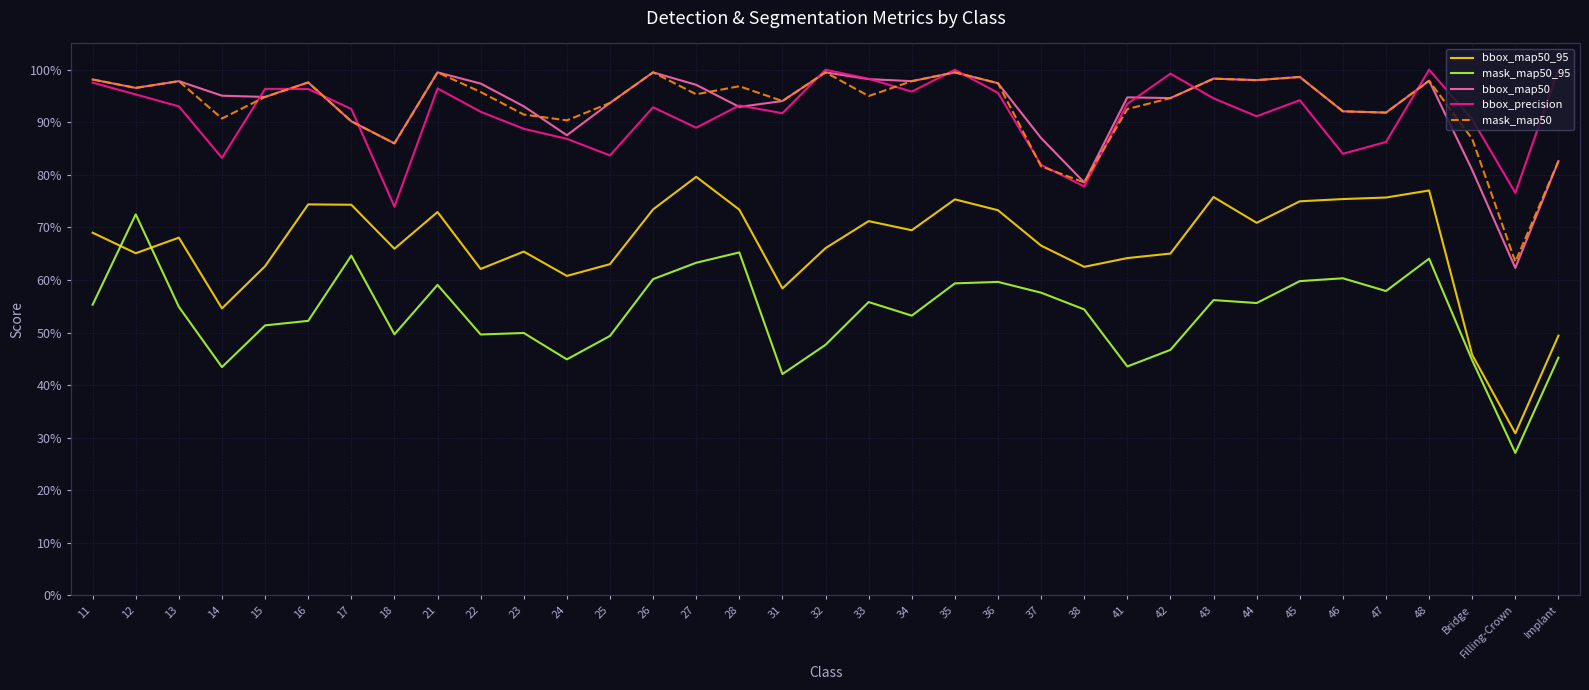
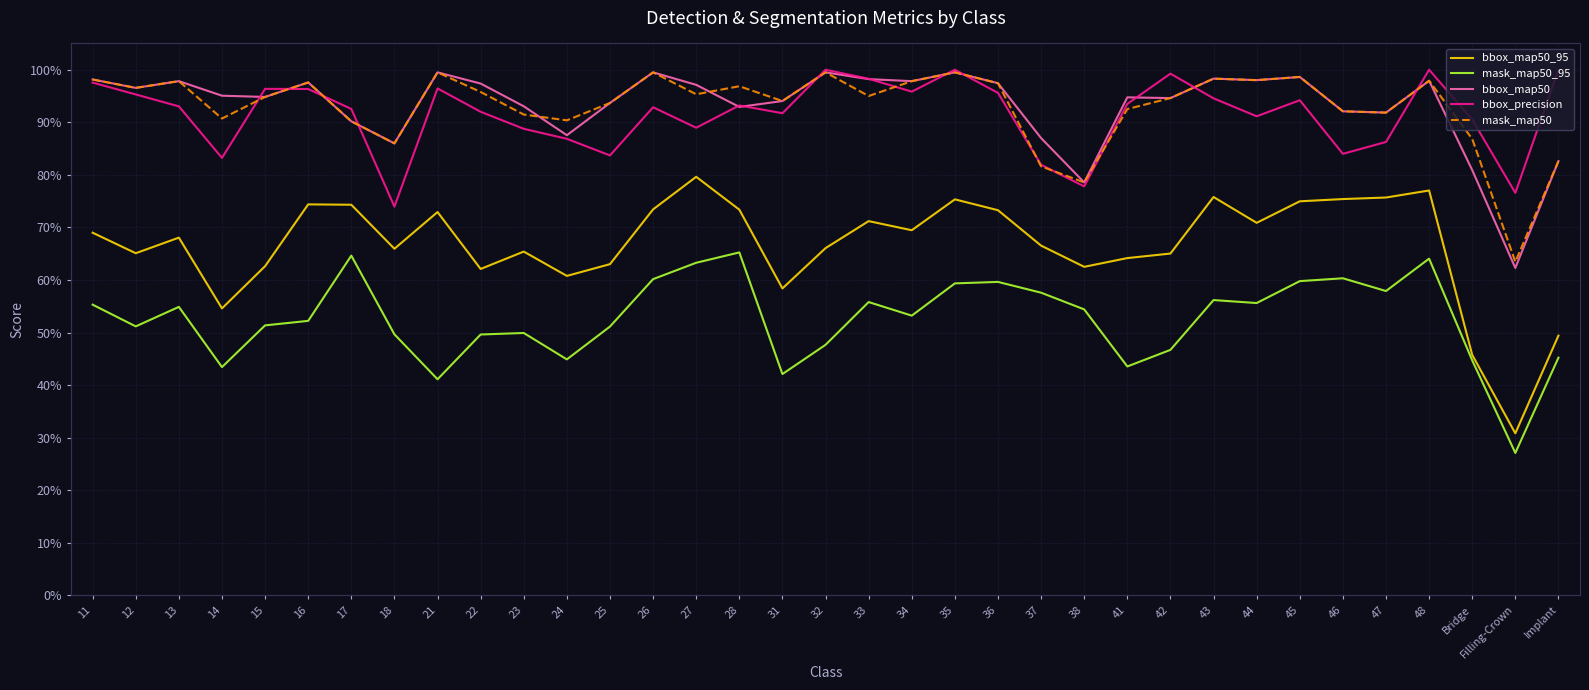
mask_map50_95, 12: 72% -> 51%
mask_map50_95, 21: 59% -> 41%
mask_map50_95, 25: 49% -> 51%
